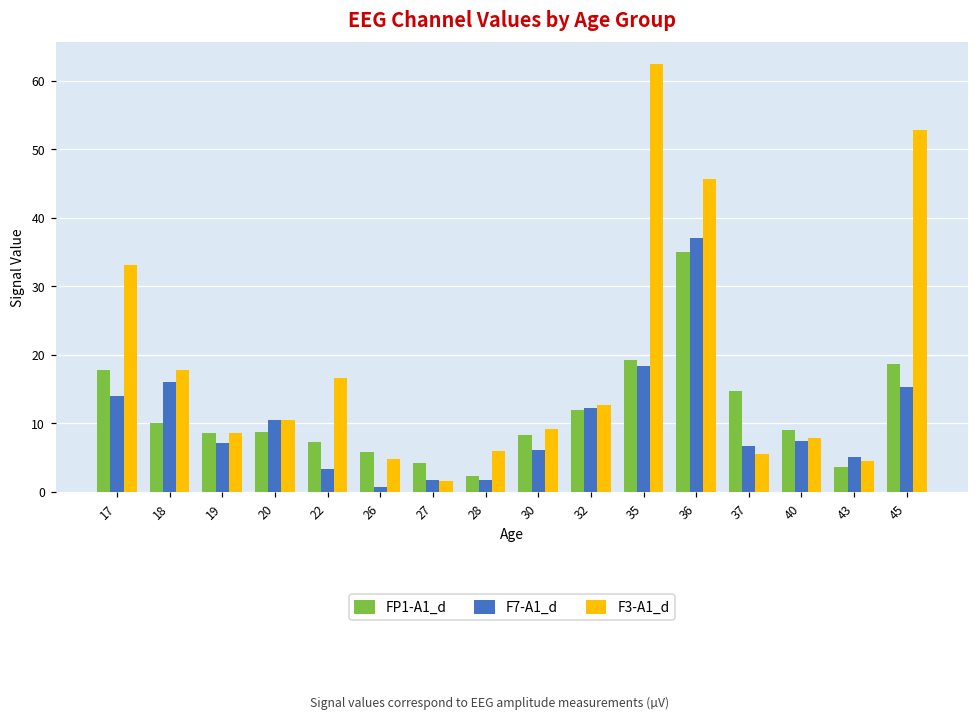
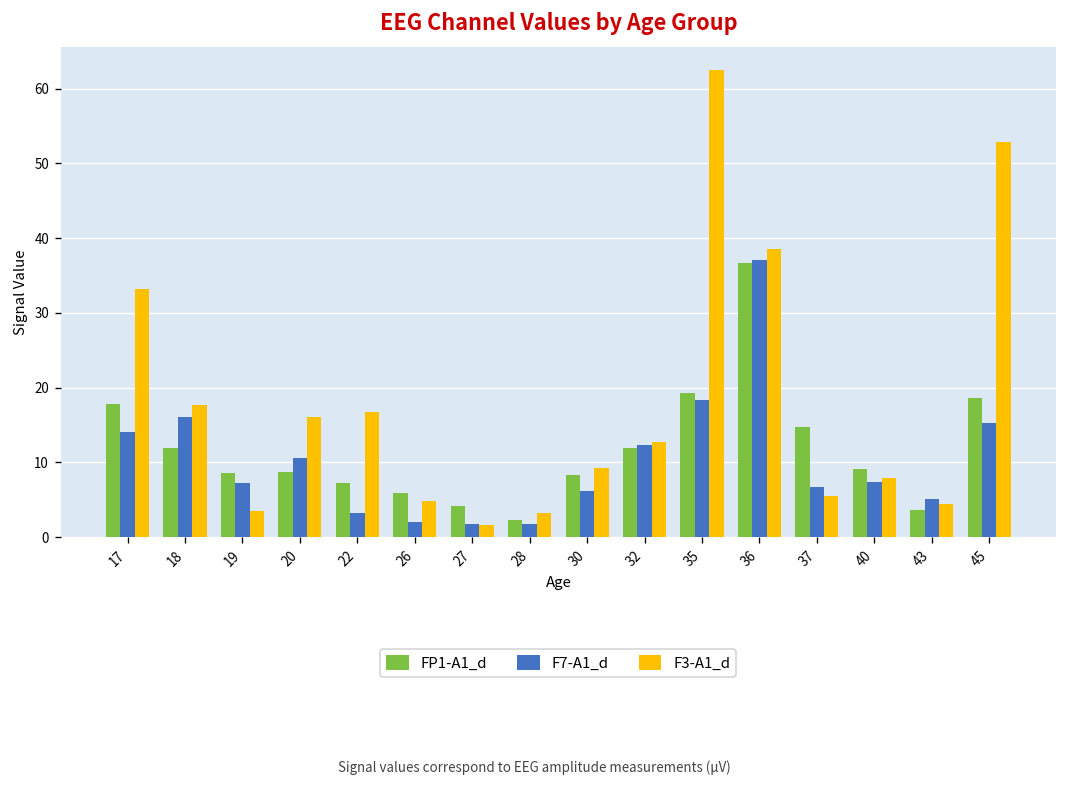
FP1-A1_d, 18: 10 -> 12
F3-A1_d, 19: 9 -> 3
F3-A1_d, 20: 11 -> 16
F7-A1_d, 26: 1 -> 2
F3-A1_d, 28: 6 -> 3
FP1-A1_d, 36: 35 -> 37
F3-A1_d, 36: 46 -> 39
